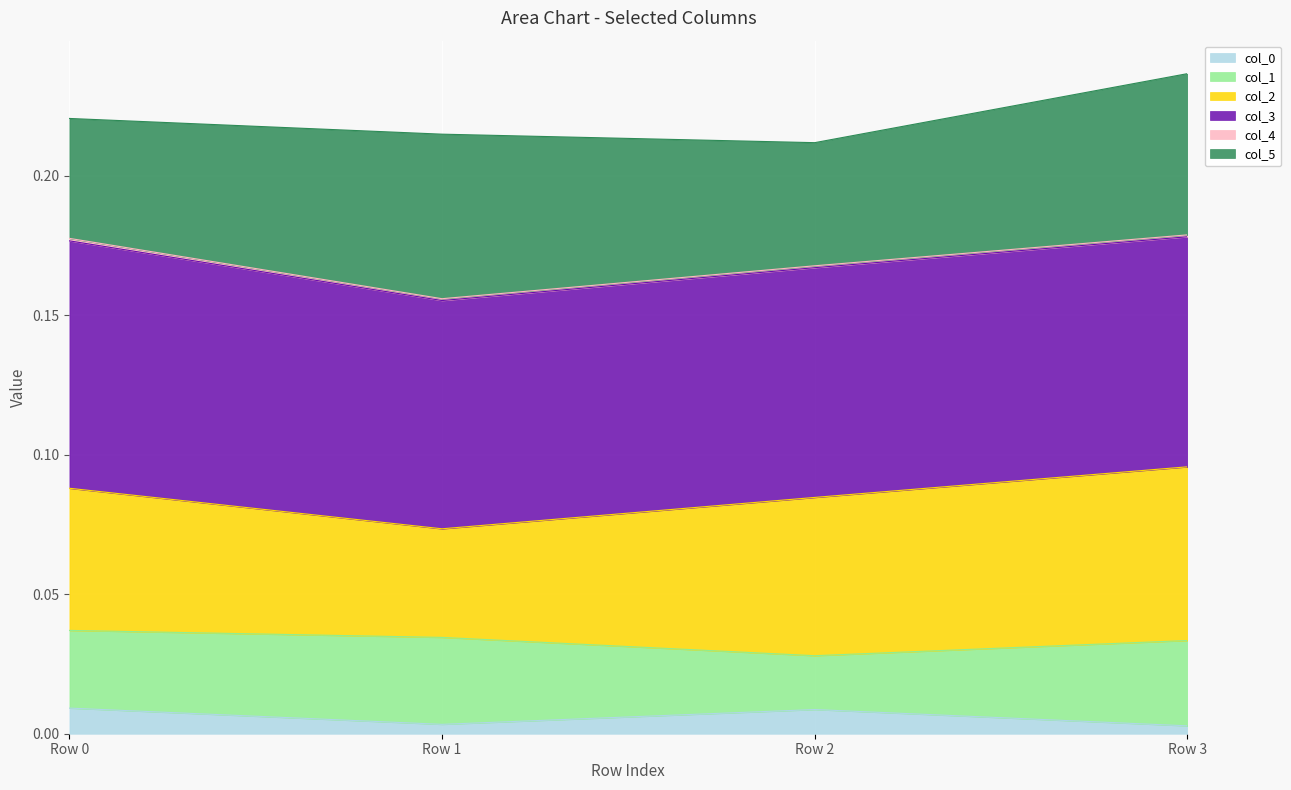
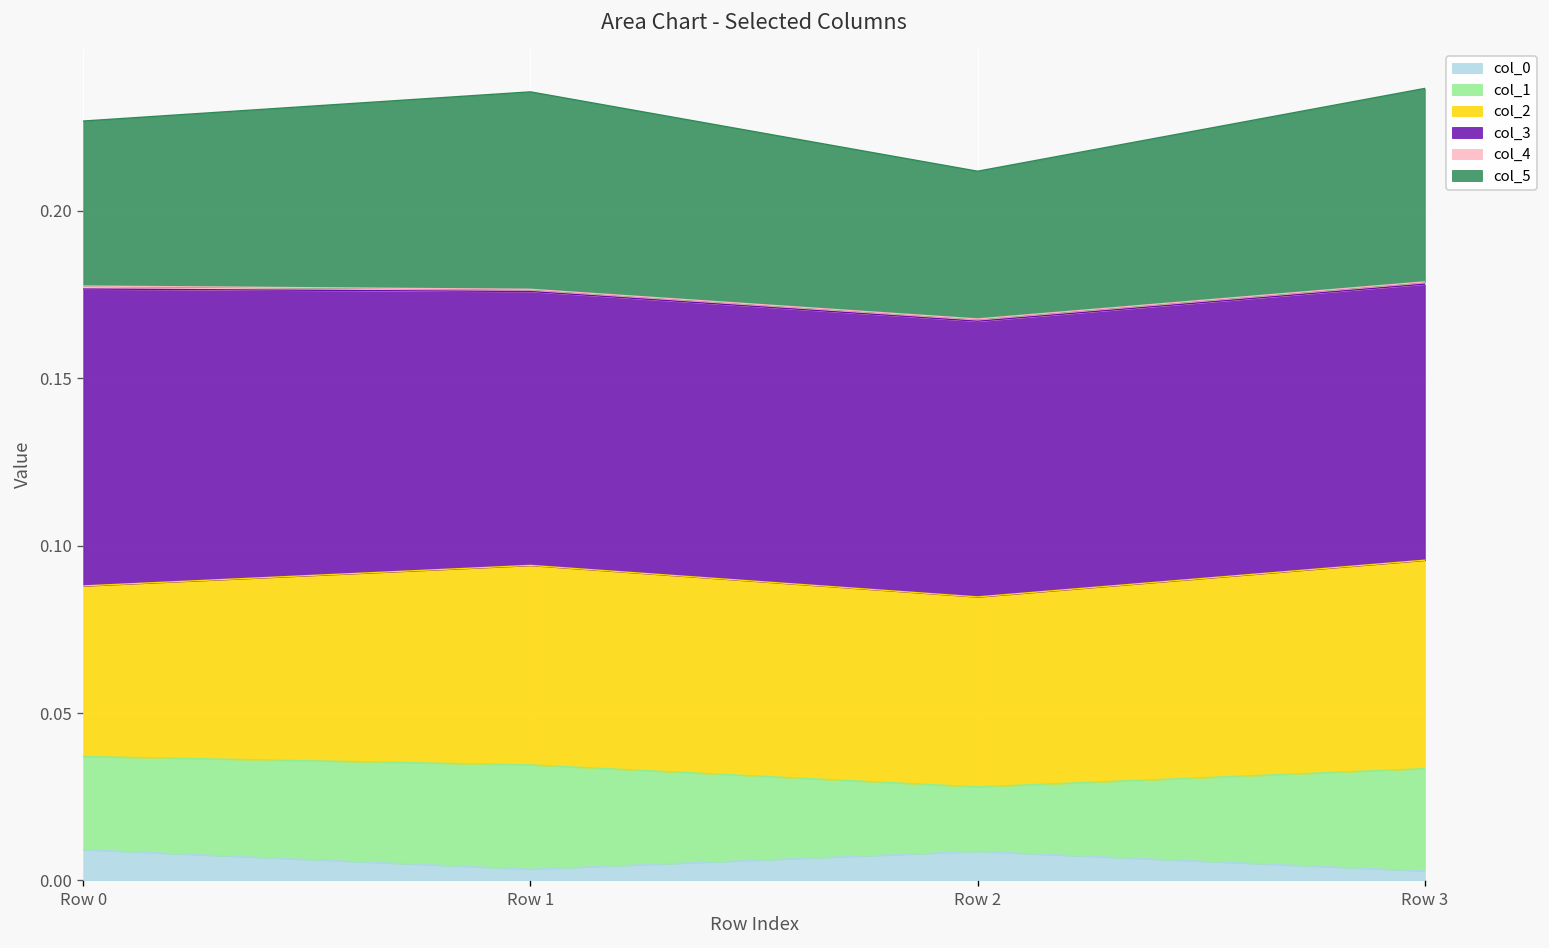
col_5, Row 0: 0.043 -> 0.049
col_2, Row 1: 0.039 -> 0.060
